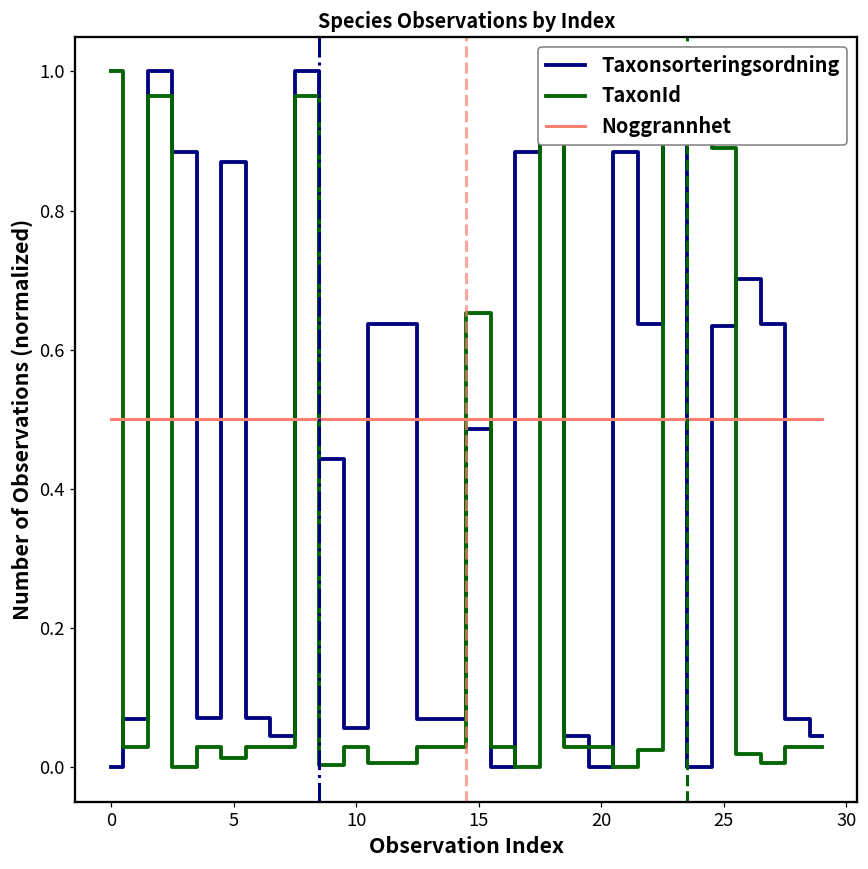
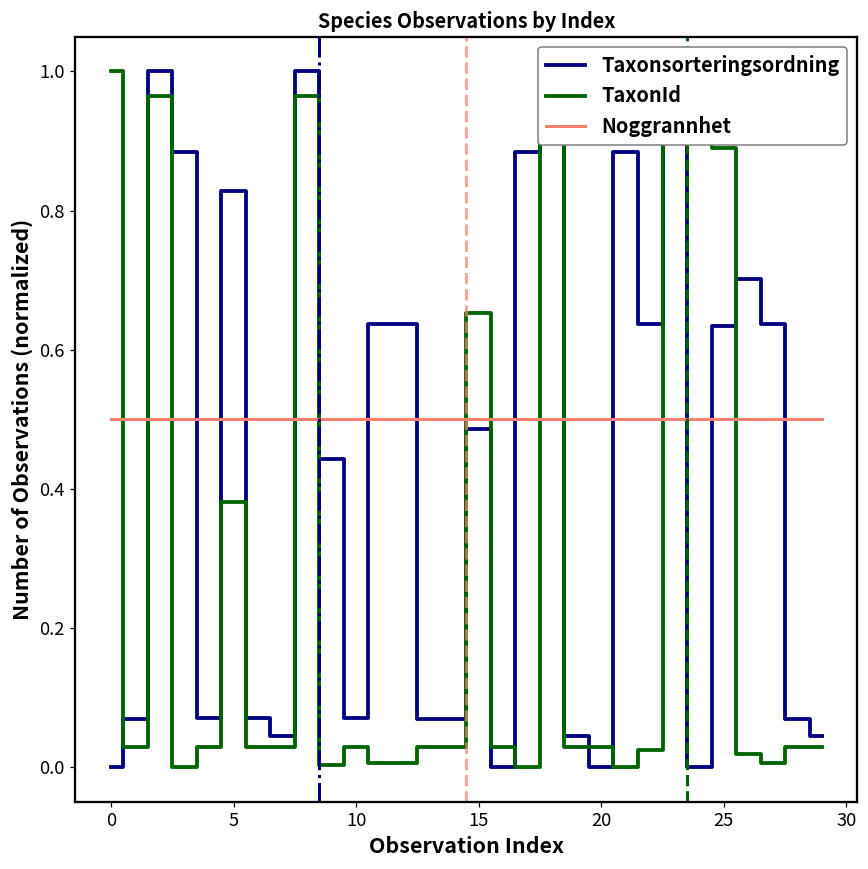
Taxonsorteringsordning, 5: 0.87 -> 0.83
TaxonId, 5: 0.01 -> 0.38
Taxonsorteringsordning, 10: 0.06 -> 0.07
